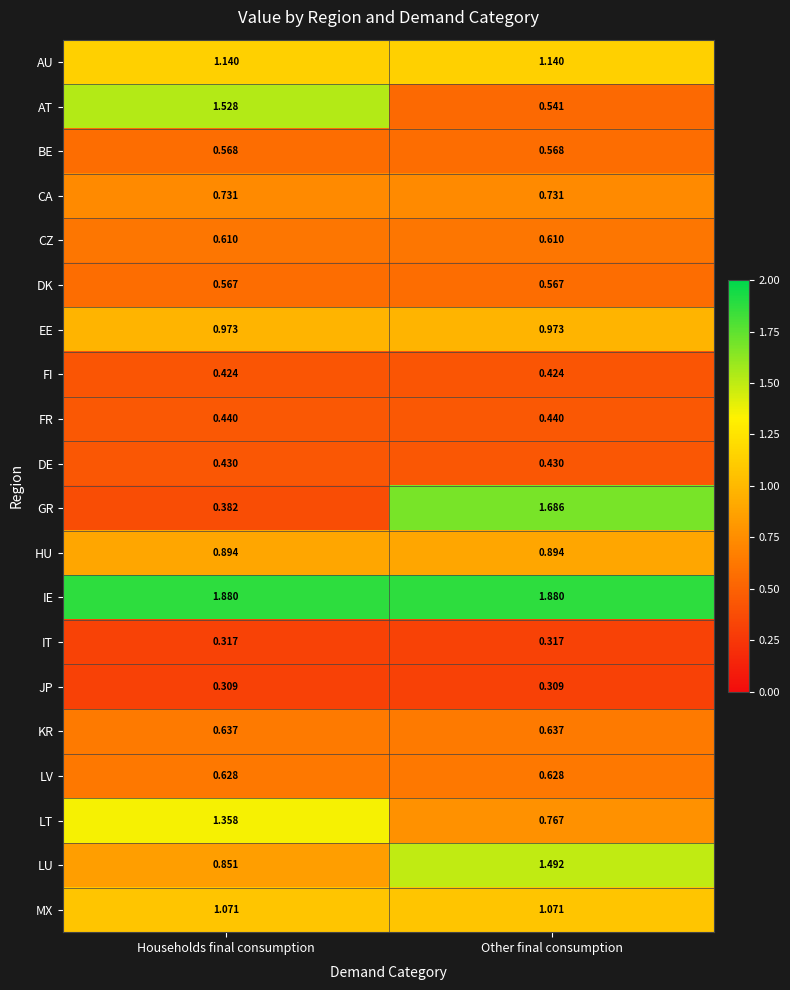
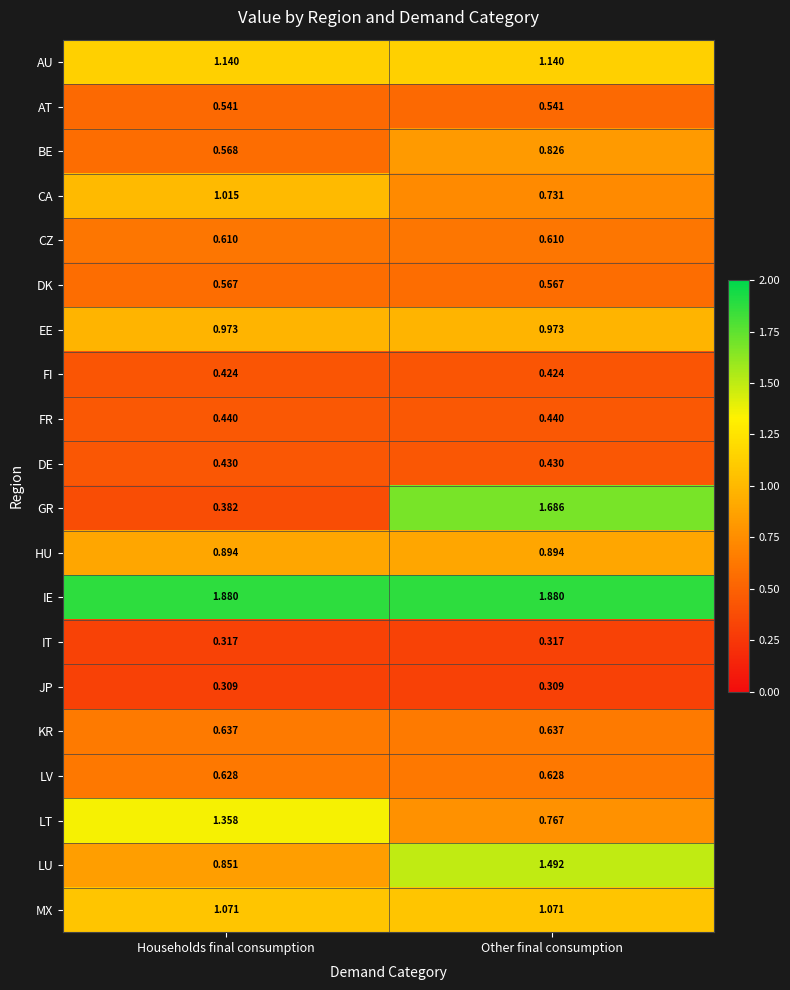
AT, Households final consumption: 1.528 -> 0.541
BE, Other final consumption: 0.568 -> 0.826
CA, Households final consumption: 0.731 -> 1.015
